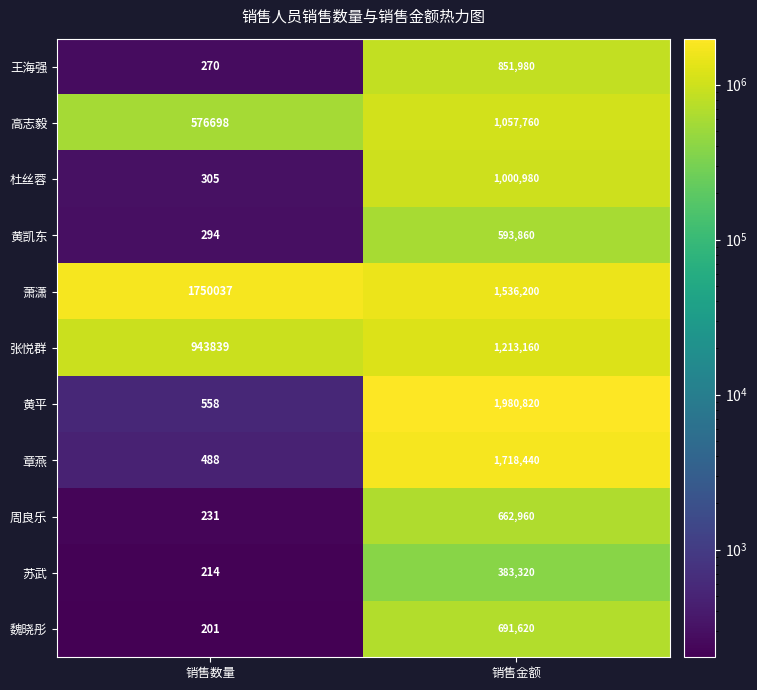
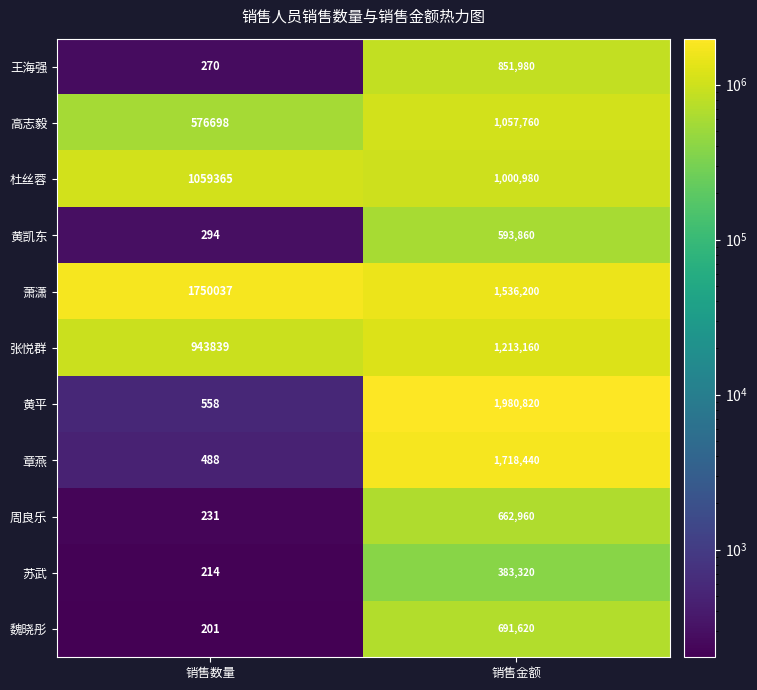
杜丝蓉, 销售数量: 305 -> 1059365
